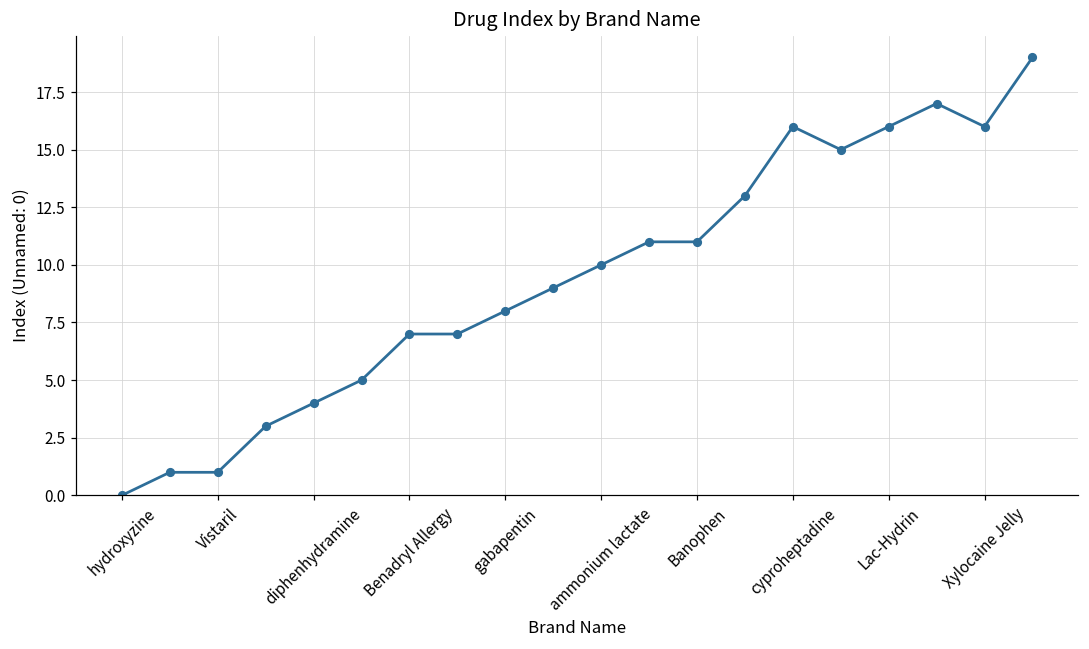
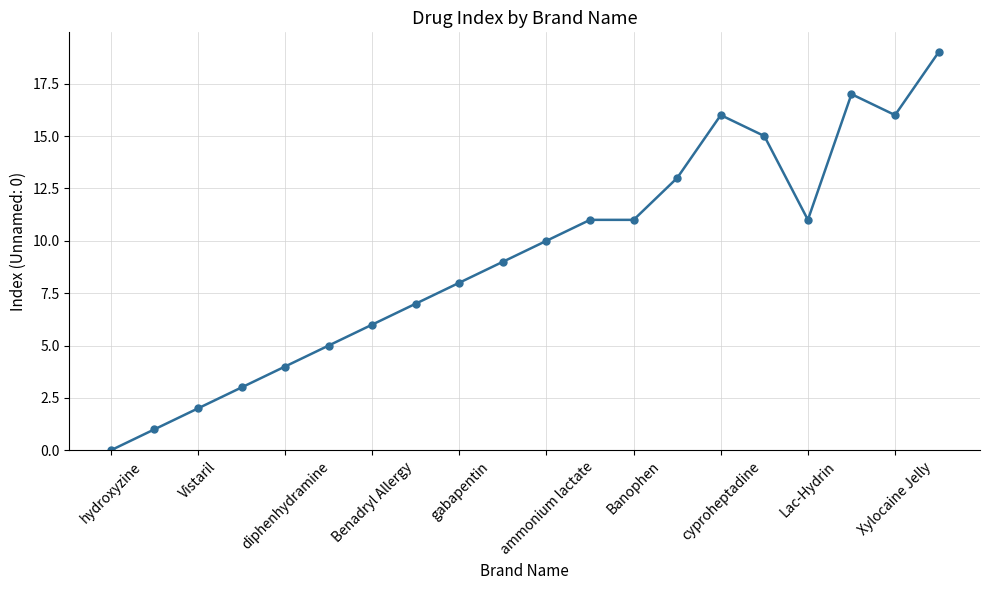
Vistaril: 1 -> 2
Benadryl Allergy: 7 -> 6
Lac-Hydrin: 16 -> 11
